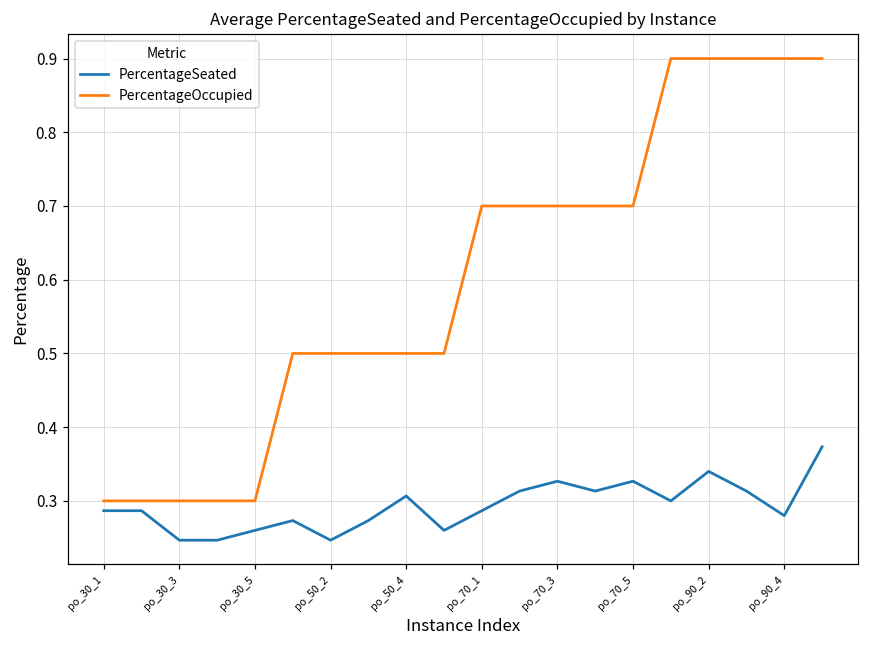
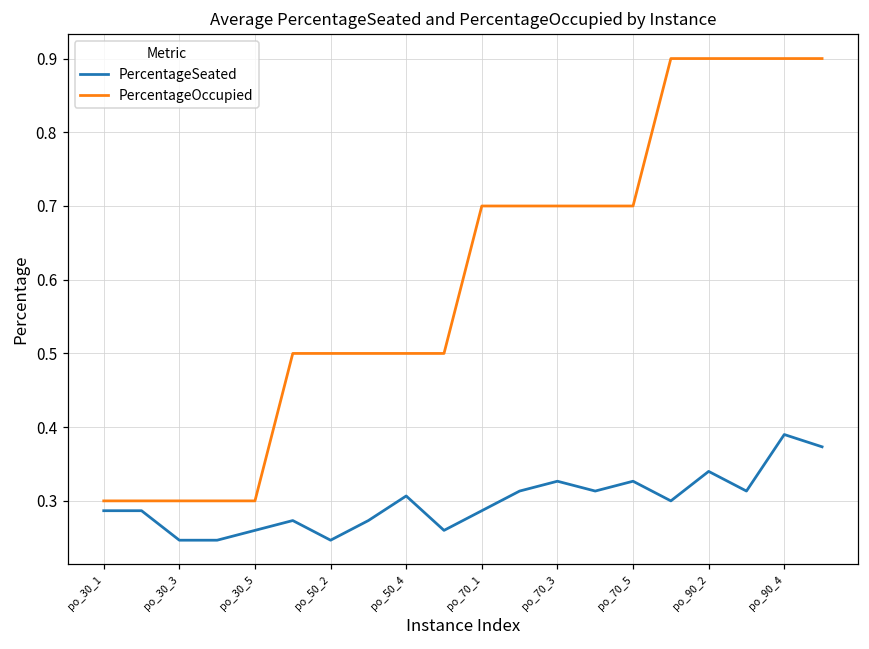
PercentageSeated, po_90_4: 0.28 -> 0.39
